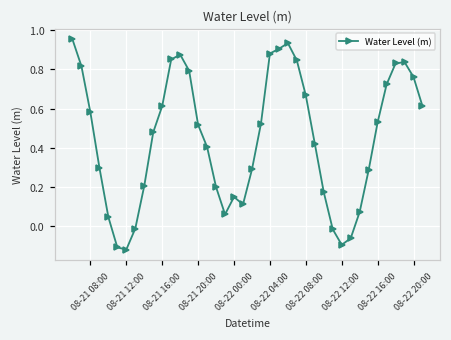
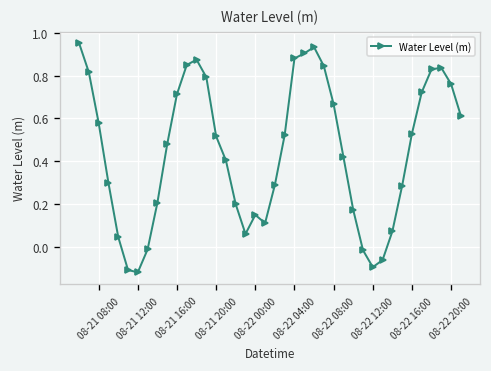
08-21 16:00: 0.61 -> 0.71
